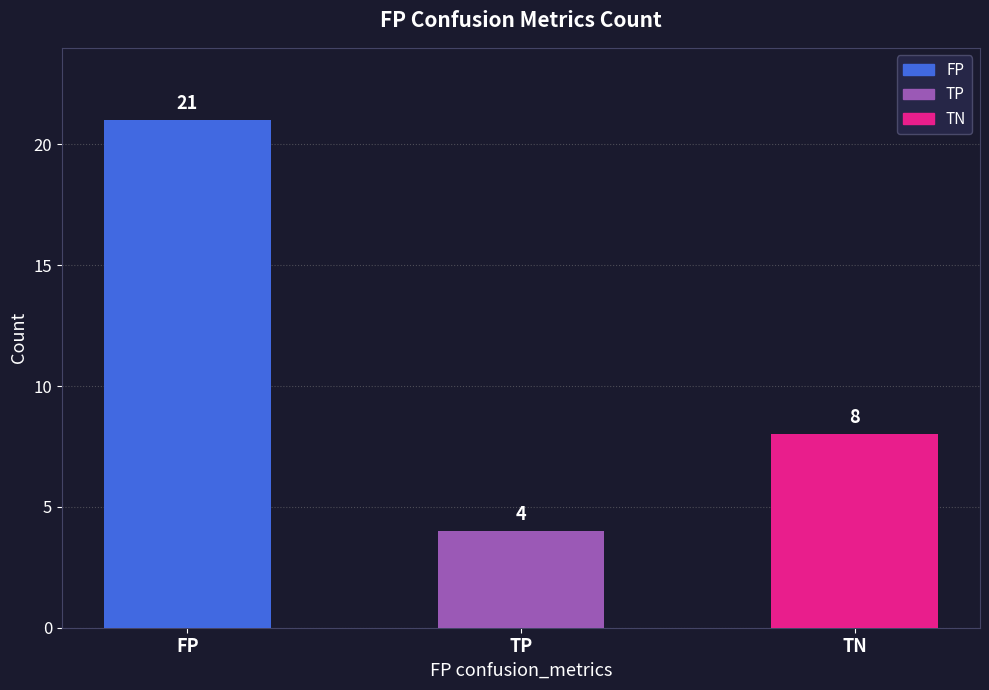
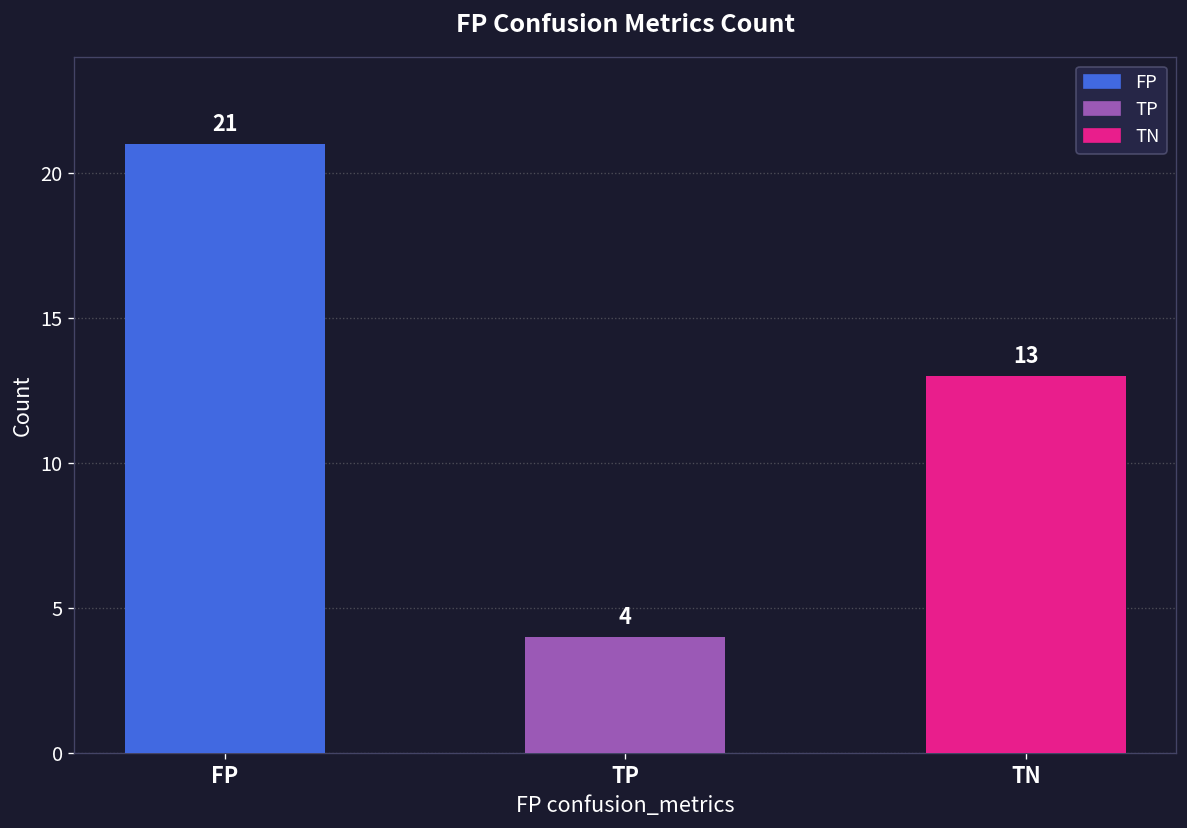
TN: 8 -> 13
